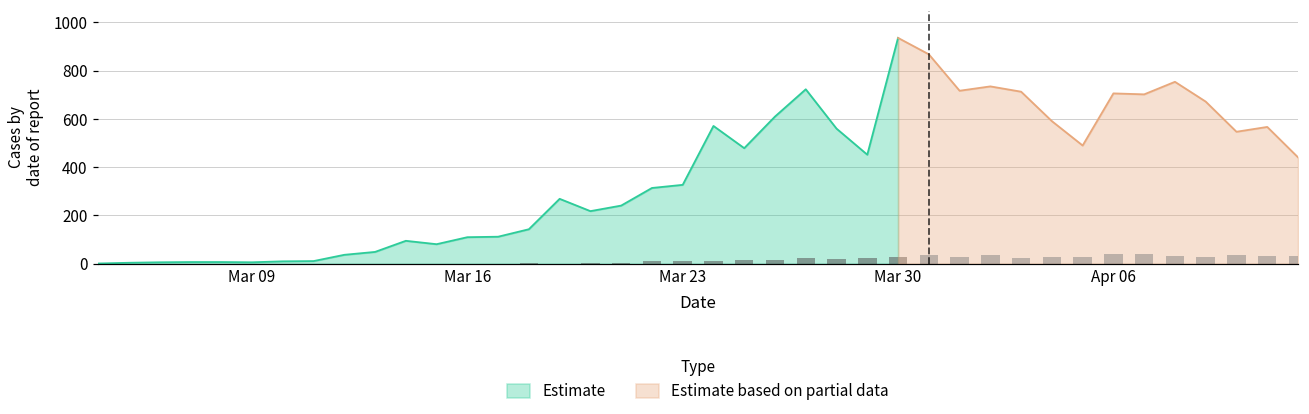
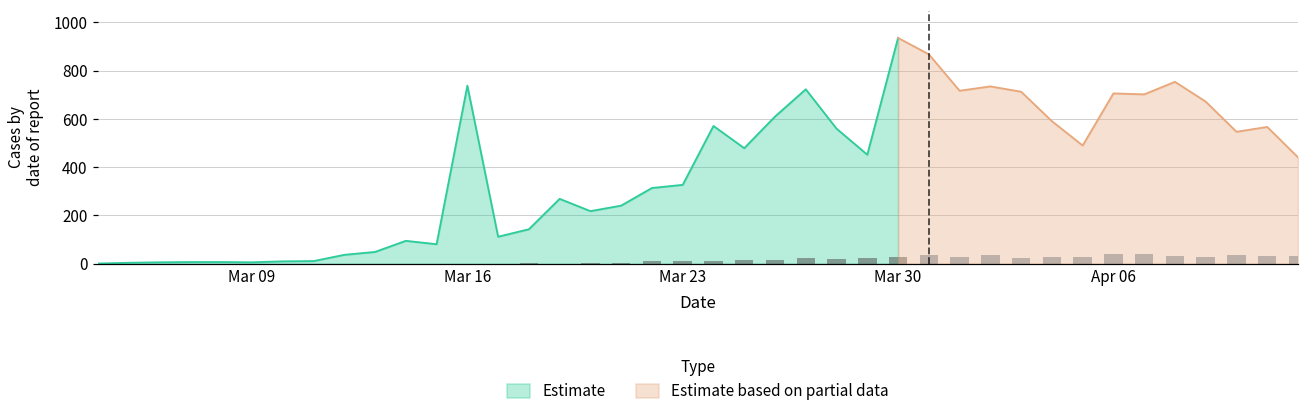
Estimate, Mar 16: 110 -> 740
